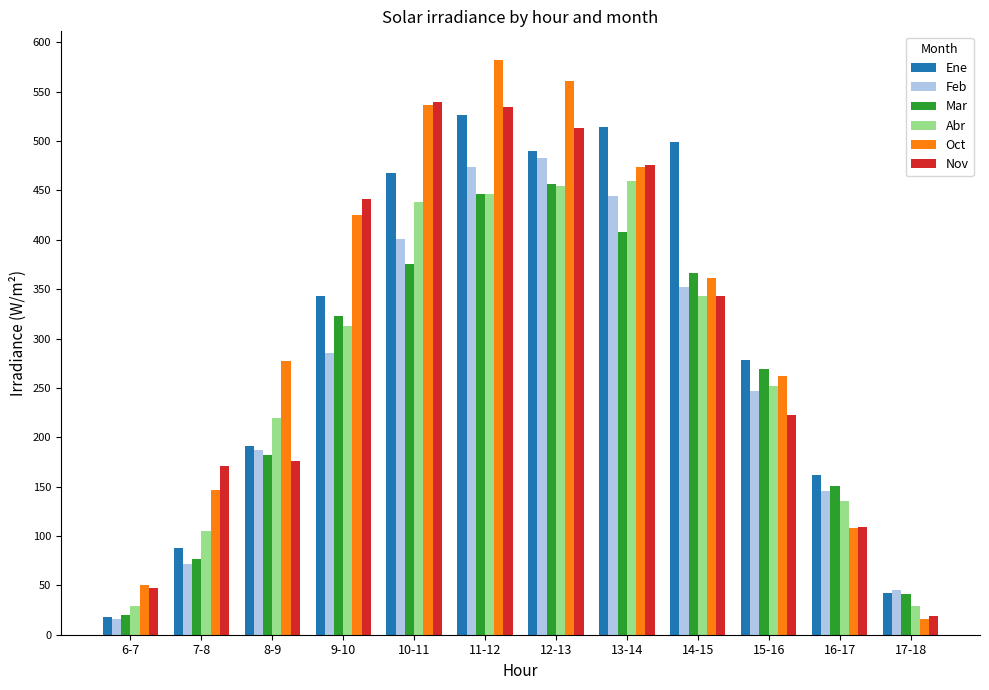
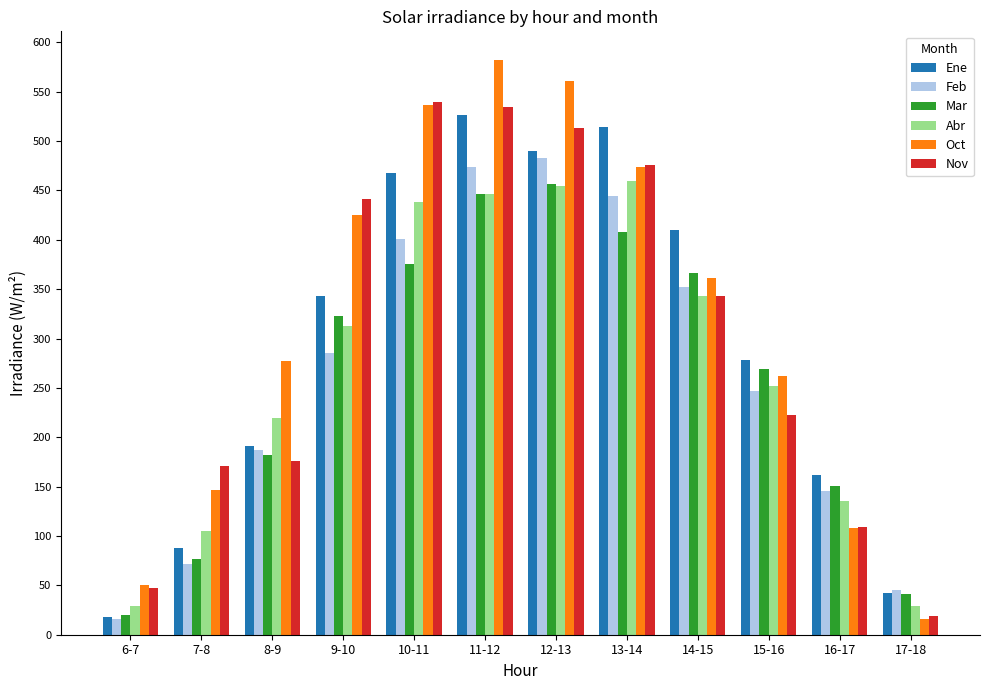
Ene, 14-15: 500 -> 410
